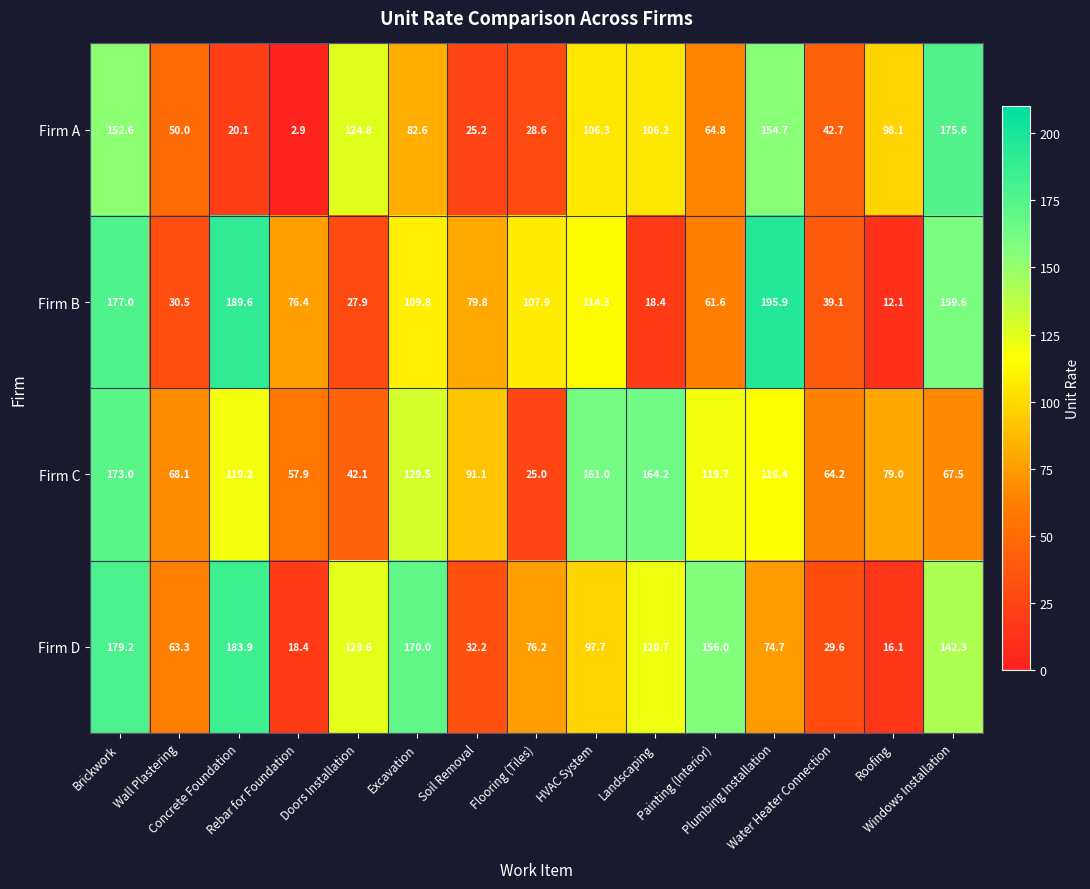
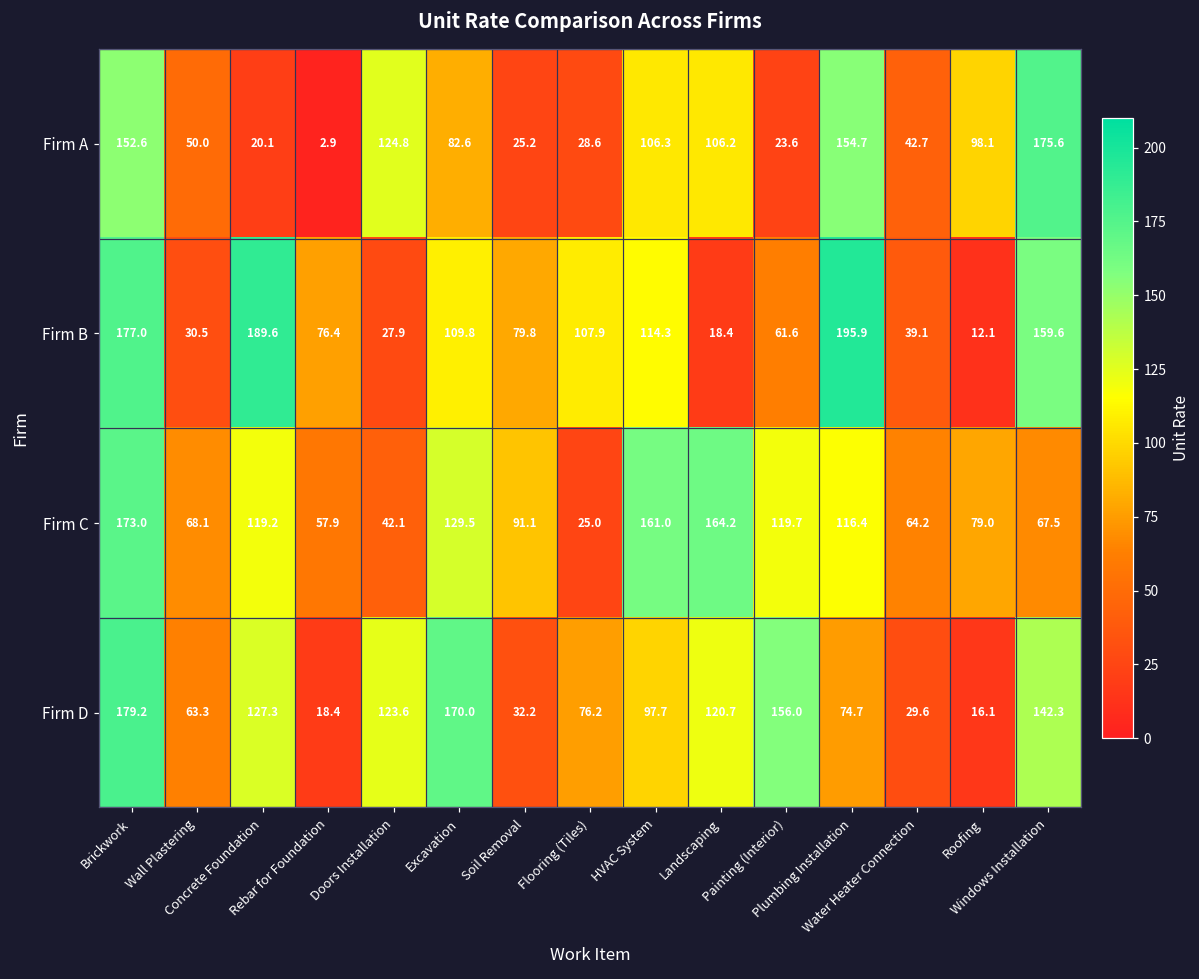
Firm A, Painting (Interior): 64.8 -> 23.6
Firm D, Concrete Foundation: 183.9 -> 127.3
